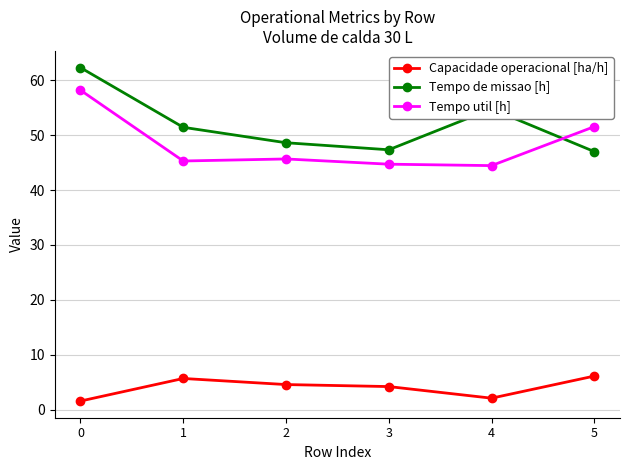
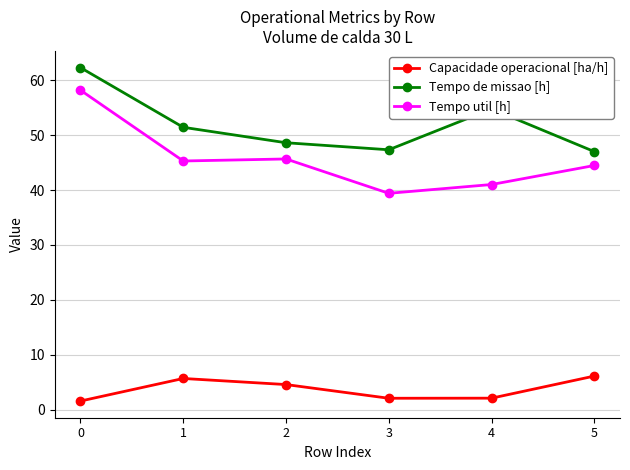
Capacidade operacional [ha/h], 3: 4 -> 2
Tempo util [h], 3: 45 -> 39
Tempo util [h], 4: 44 -> 41
Tempo util [h], 5: 52 -> 44
